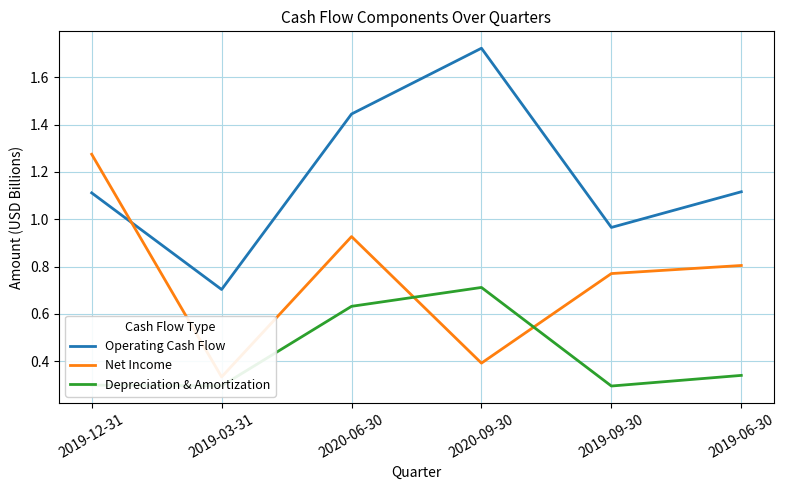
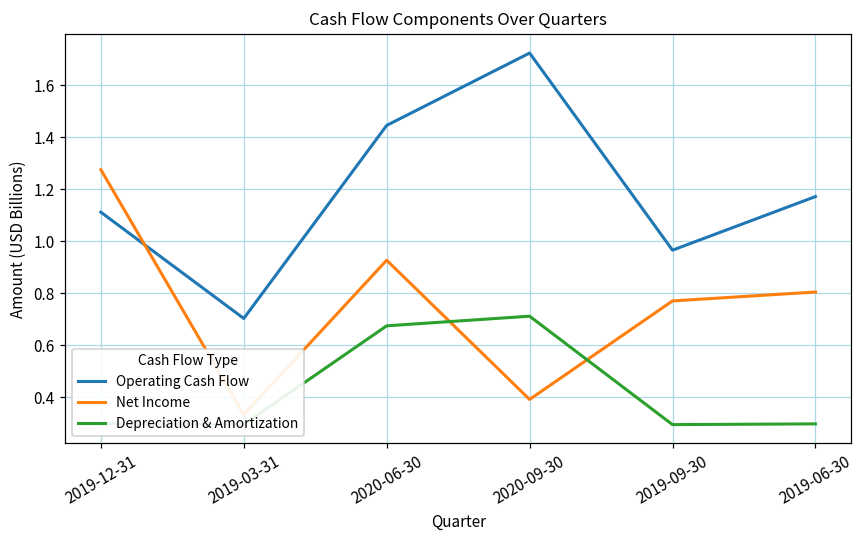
Depreciation & Amortization, 2020-06-30: 0.63 -> 0.68
Operating Cash Flow, 2019-06-30: 1.12 -> 1.17
Depreciation & Amortization, 2019-06-30: 0.34 -> 0.30
